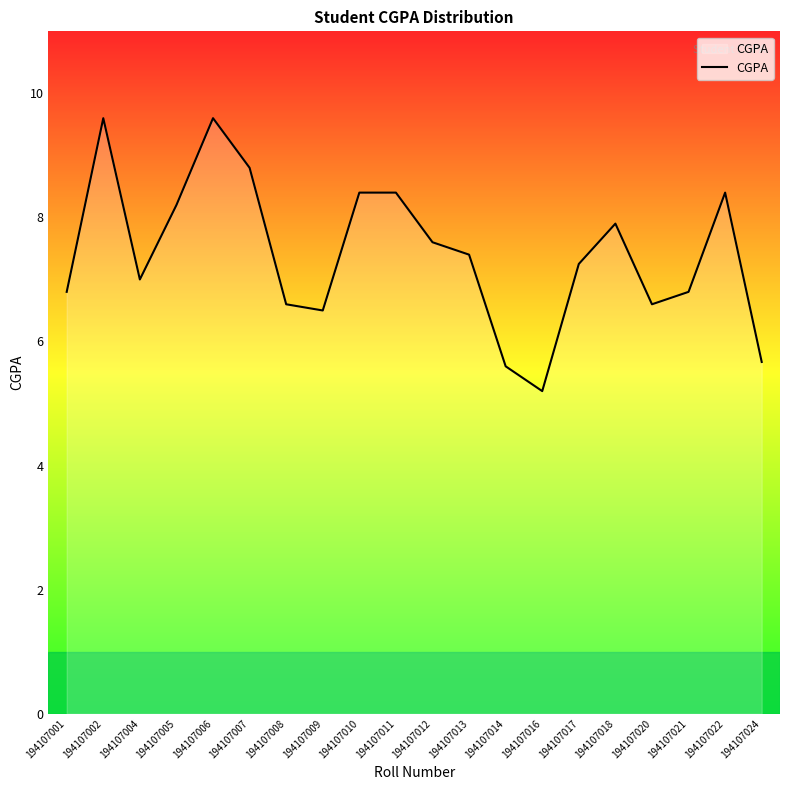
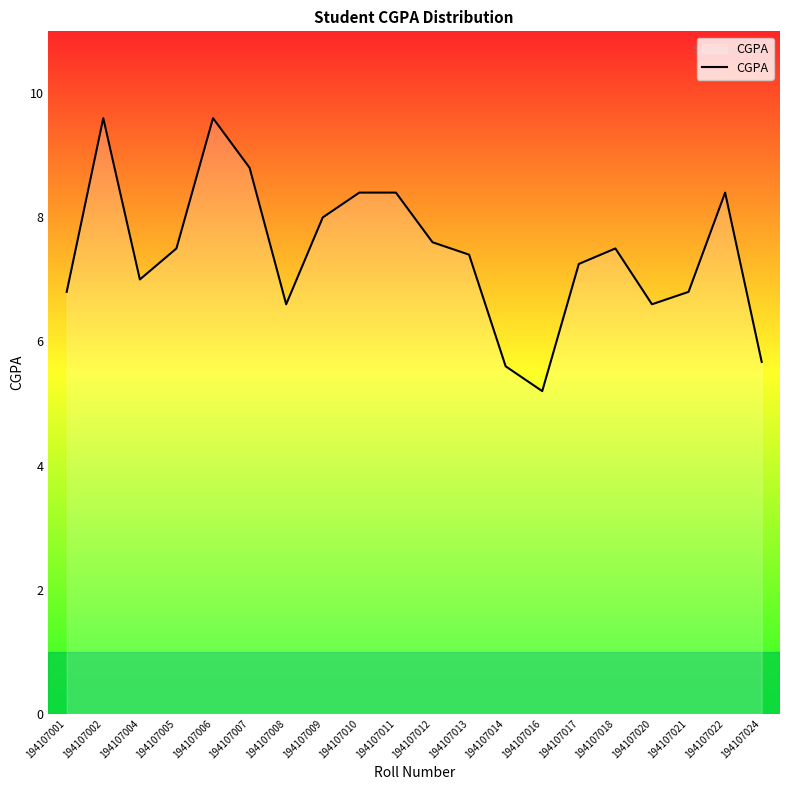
194107005: 8.2 -> 7.5
194107009: 6.5 -> 8.0
194107018: 7.9 -> 7.5
